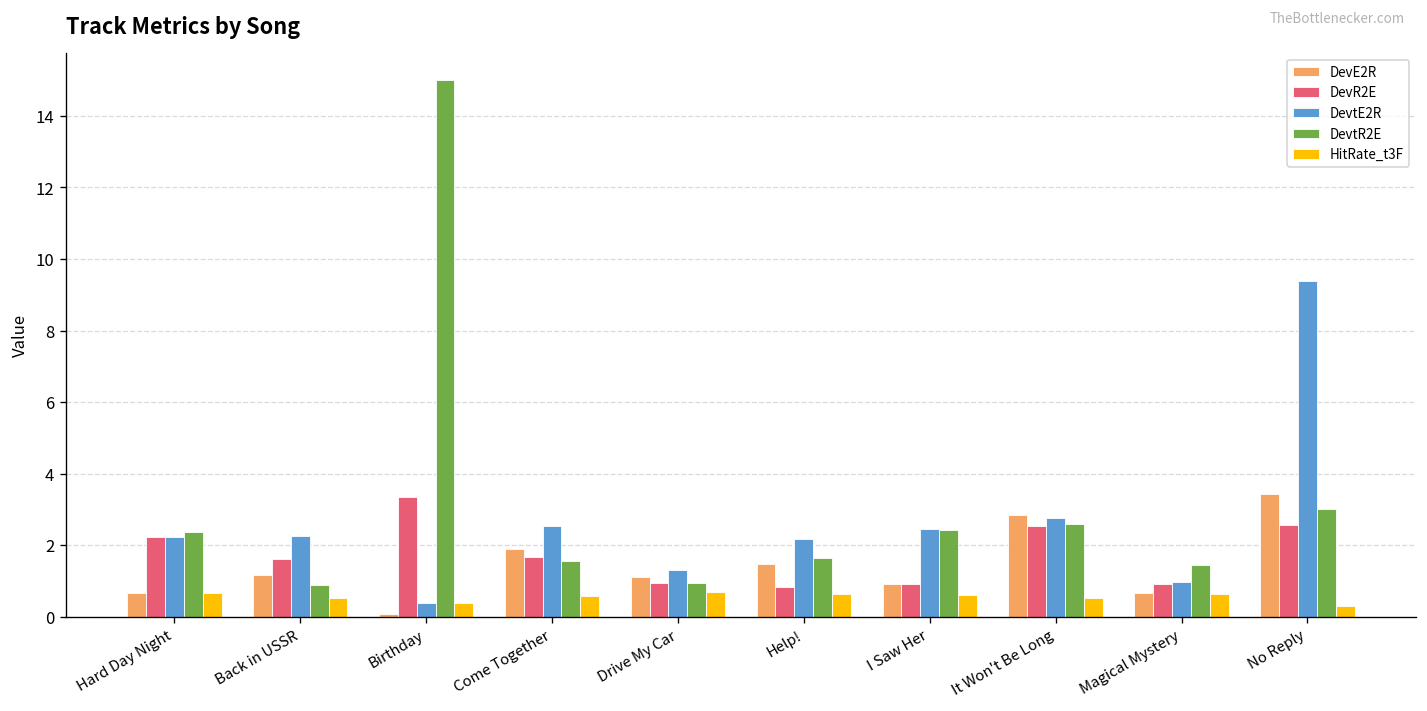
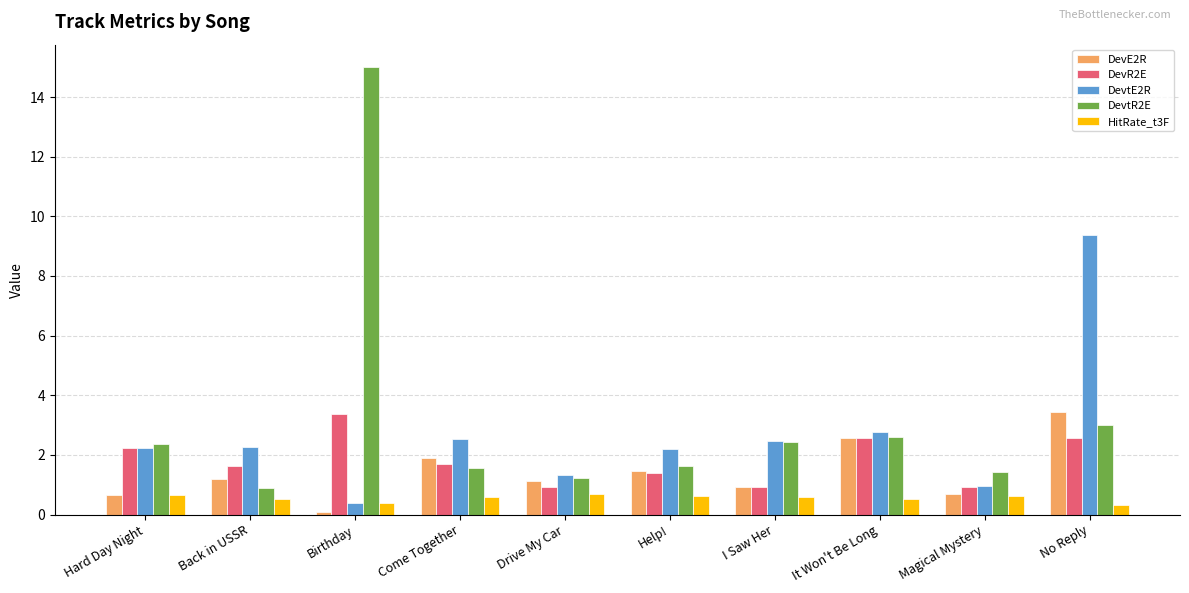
DevtR2E, Drive My Car: 0.9 -> 1.2
DevR2E, Help!: 0.8 -> 1.4
DevE2R, It Won't Be Long: 2.9 -> 2.6
